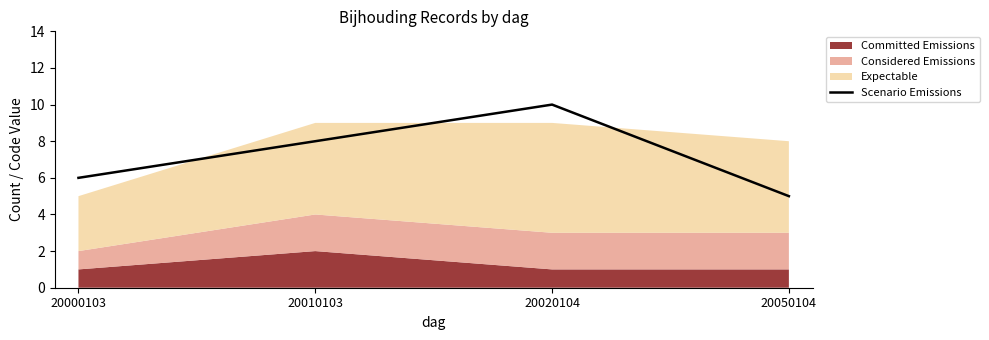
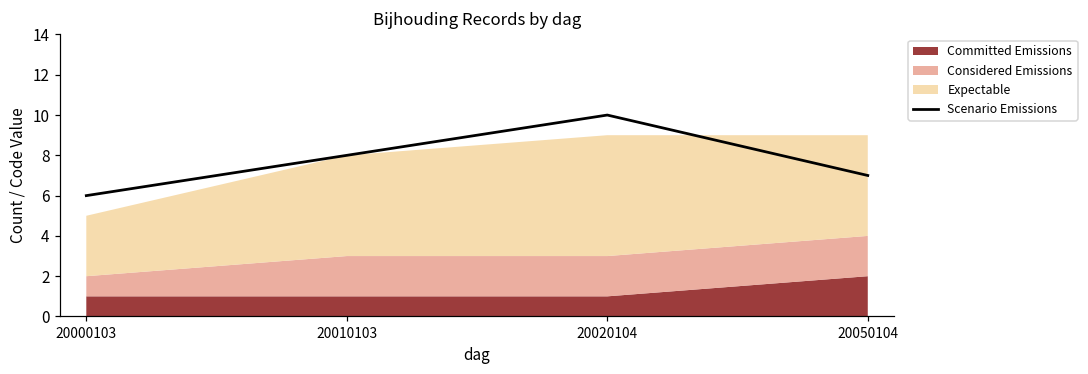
Committed Emissions, 20010103: 2 -> 1
Scenario Emissions, 20050104: 5 -> 7
Committed Emissions, 20050104: 1 -> 2
